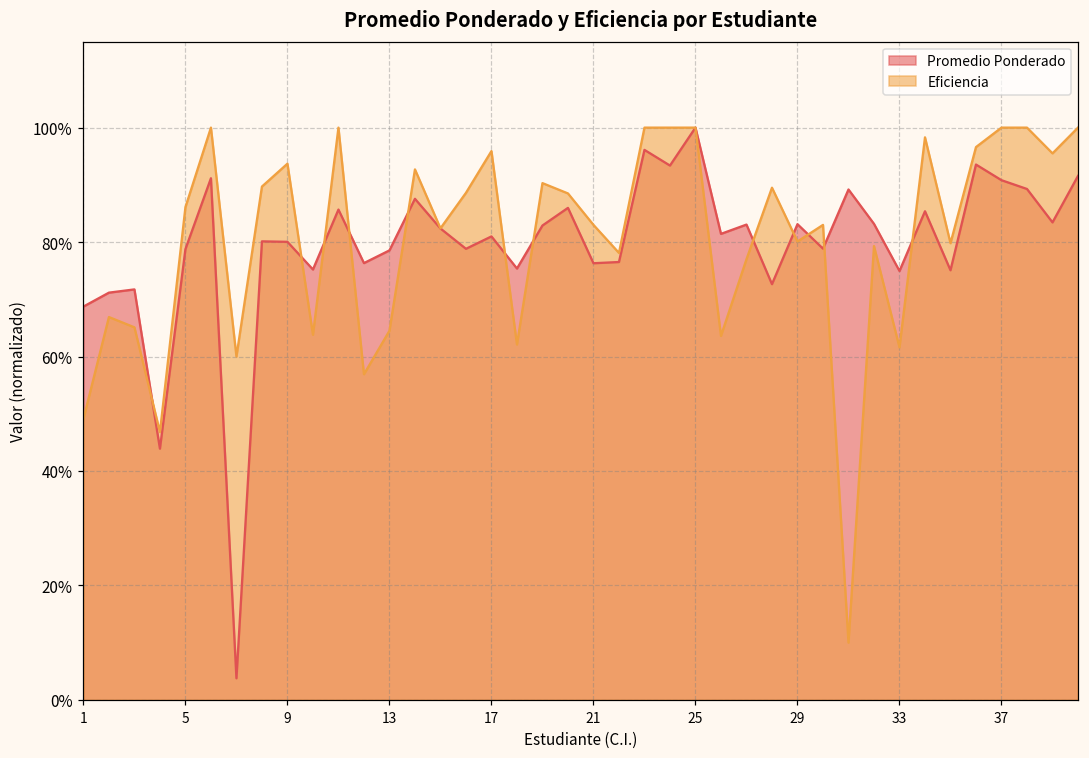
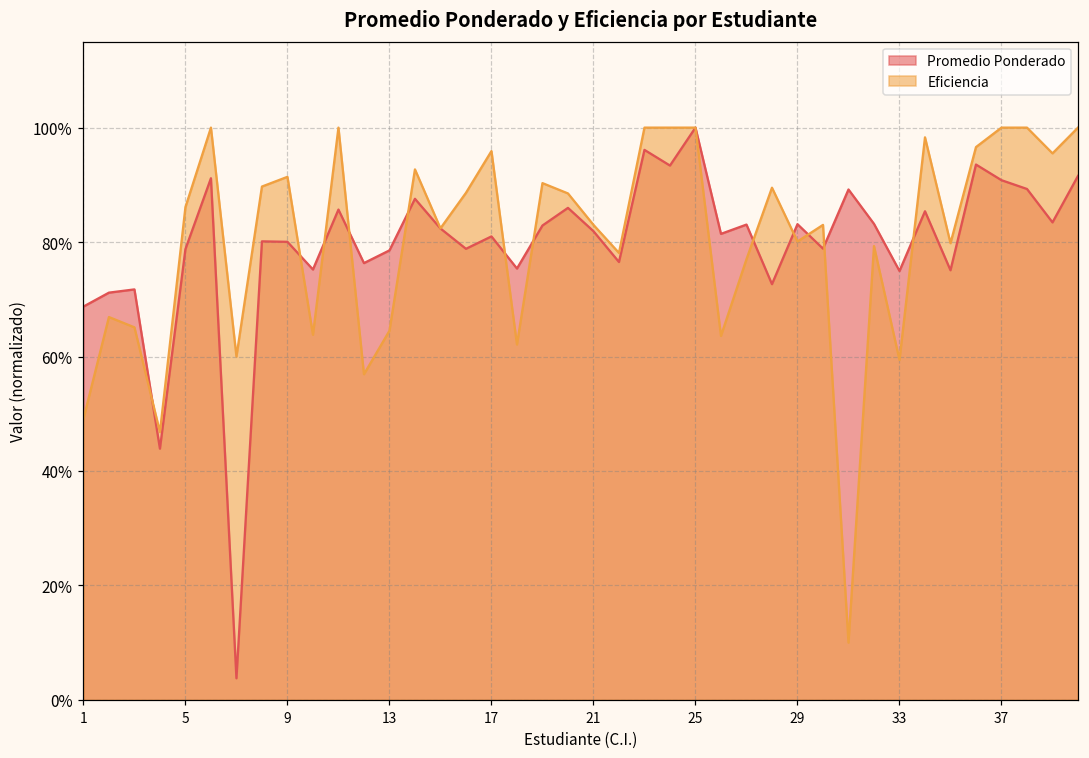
Eficiencia, 9: 94% -> 91%
Promedio Ponderado, 21: 76% -> 82%
Eficiencia, 33: 62% -> 59%
